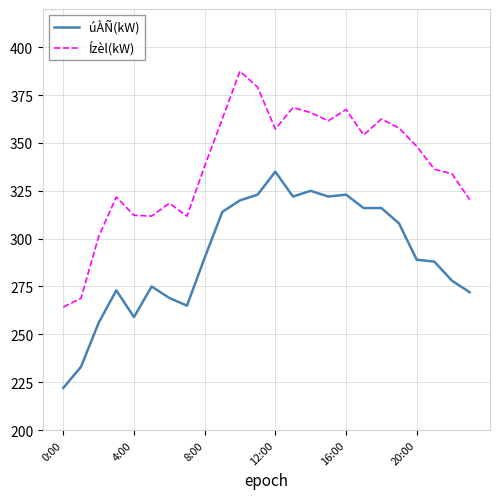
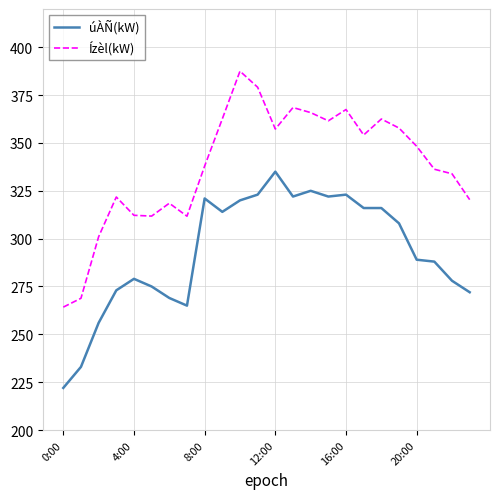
úÀÑ(kW), 4:00: 259 -> 279
úÀÑ(kW), 8:00: 290 -> 321
